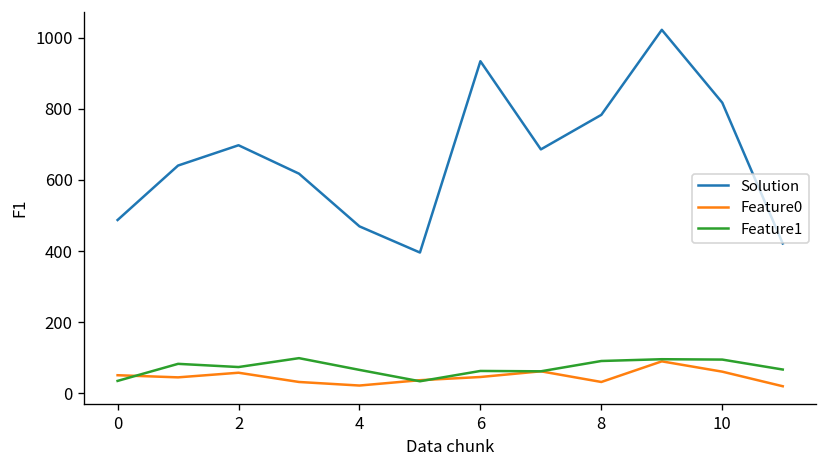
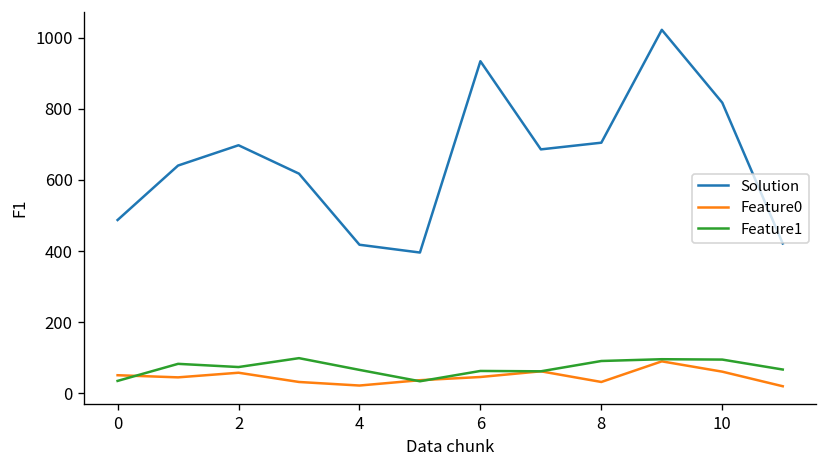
Solution, 4: 470 -> 420
Solution, 8: 780 -> 700
